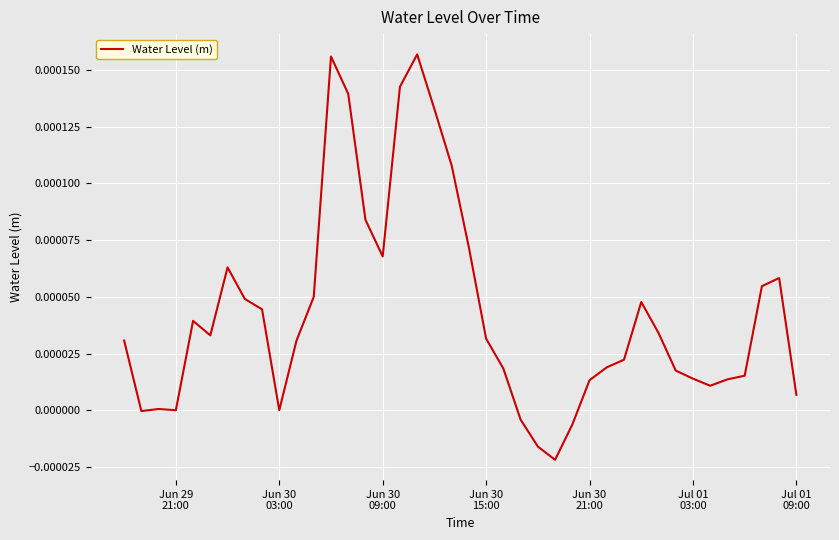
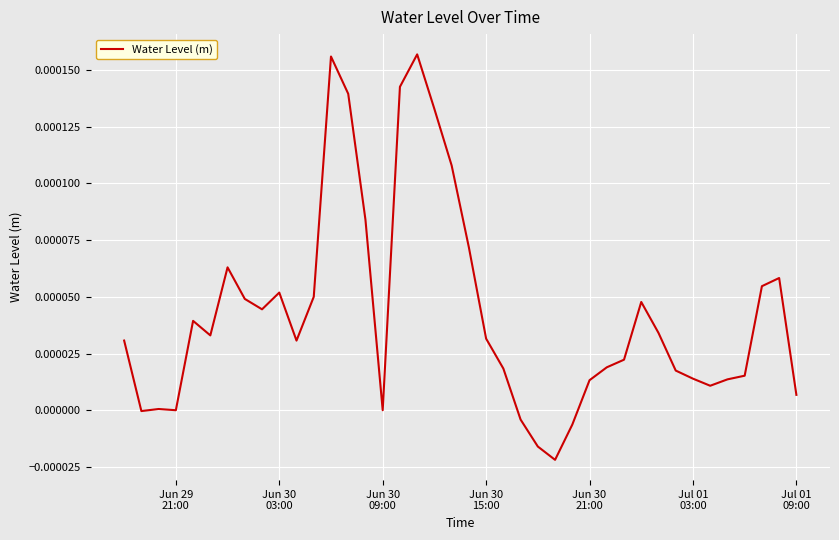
Jun 30 03:00: 0.0000 -> 0.0001
Jun 30 09:00: 0.0001 -> 0.0000
